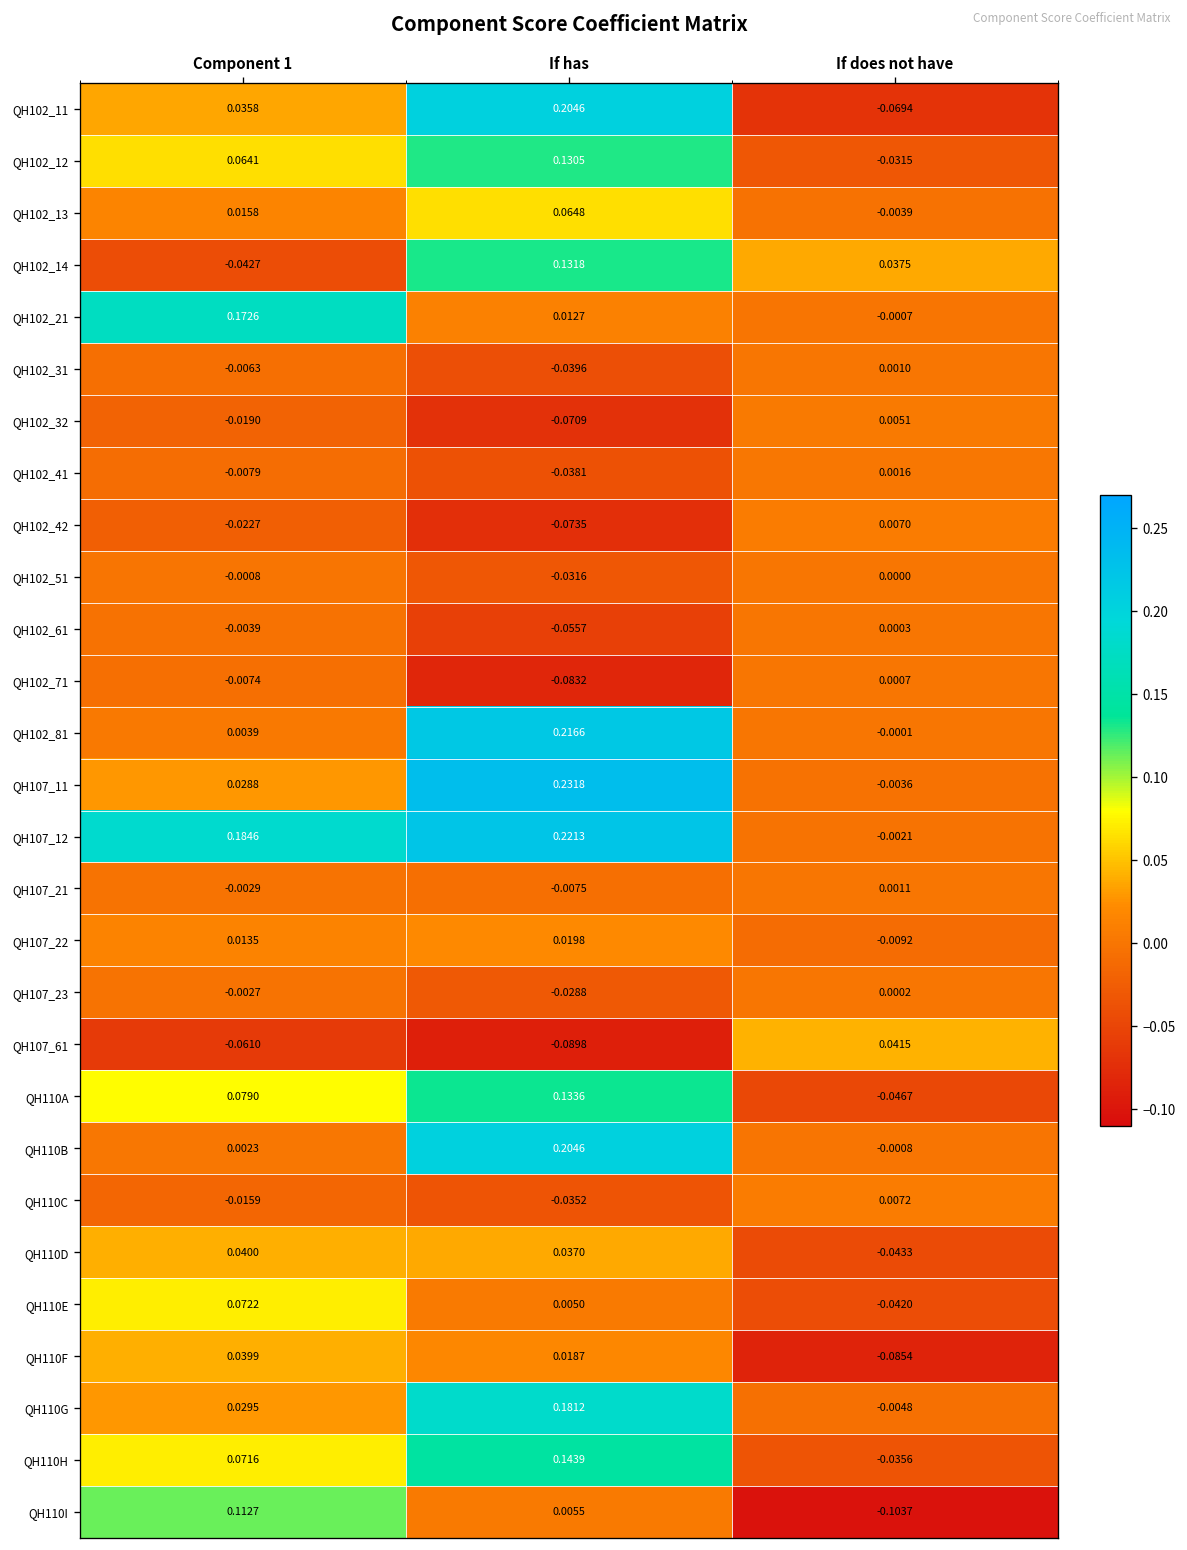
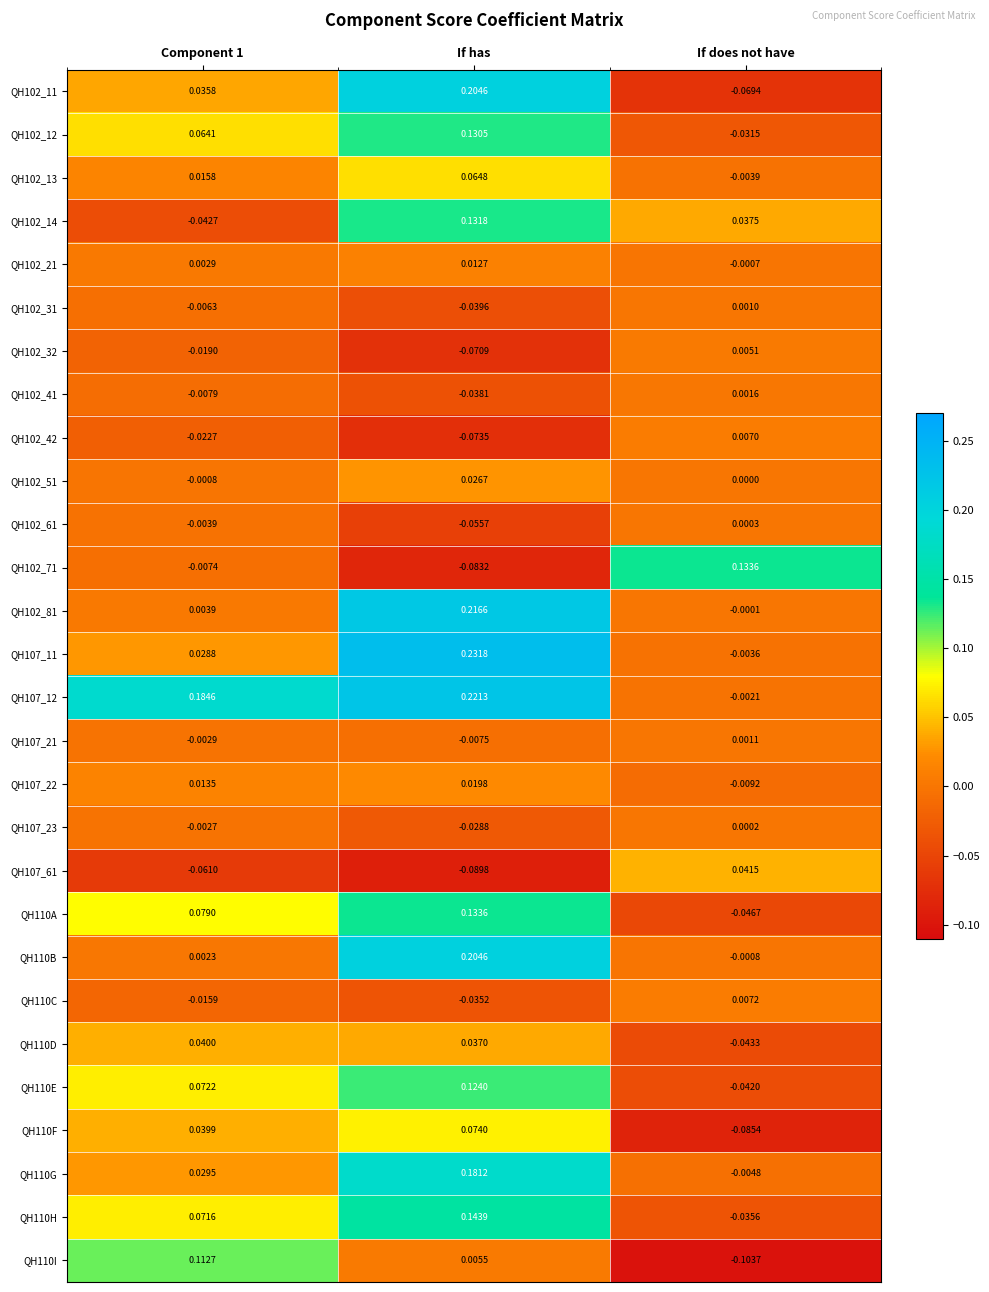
QH102_21, Component 1: 0.1726 -> 0.0029
QH102_51, If has: -0.0316 -> 0.0267
QH102_71, If does not have: 0.0007 -> 0.1336
QH110E, If has: 0.0050 -> 0.1240
QH110F, If has: 0.0187 -> 0.0740
